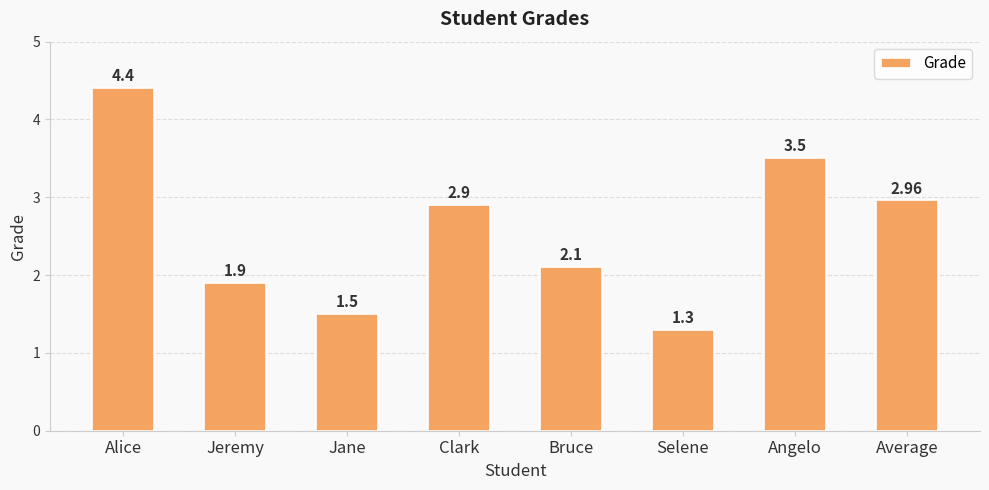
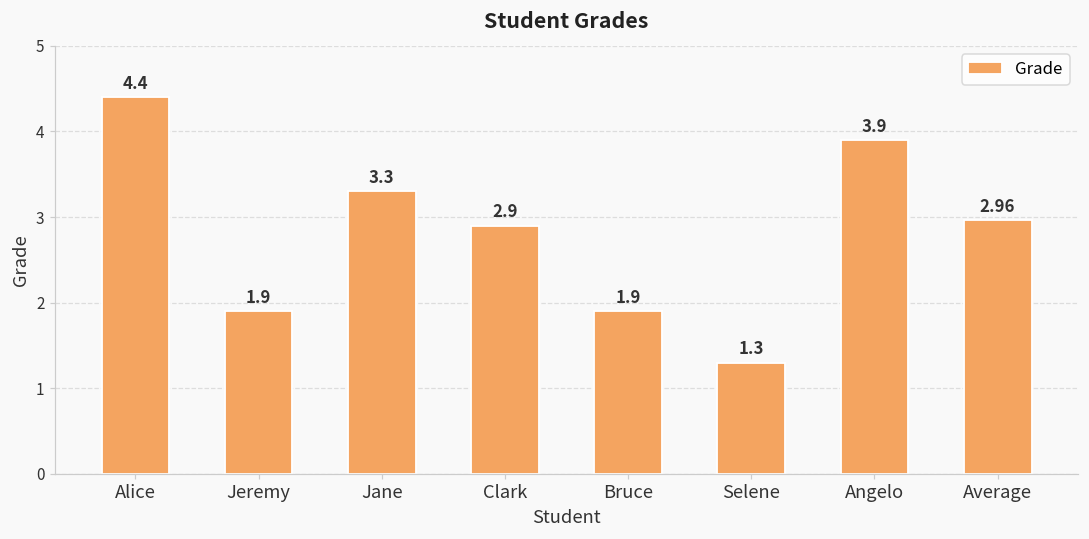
Jane: 1.5 -> 3.3
Bruce: 2.1 -> 1.9
Angelo: 3.5 -> 3.9
